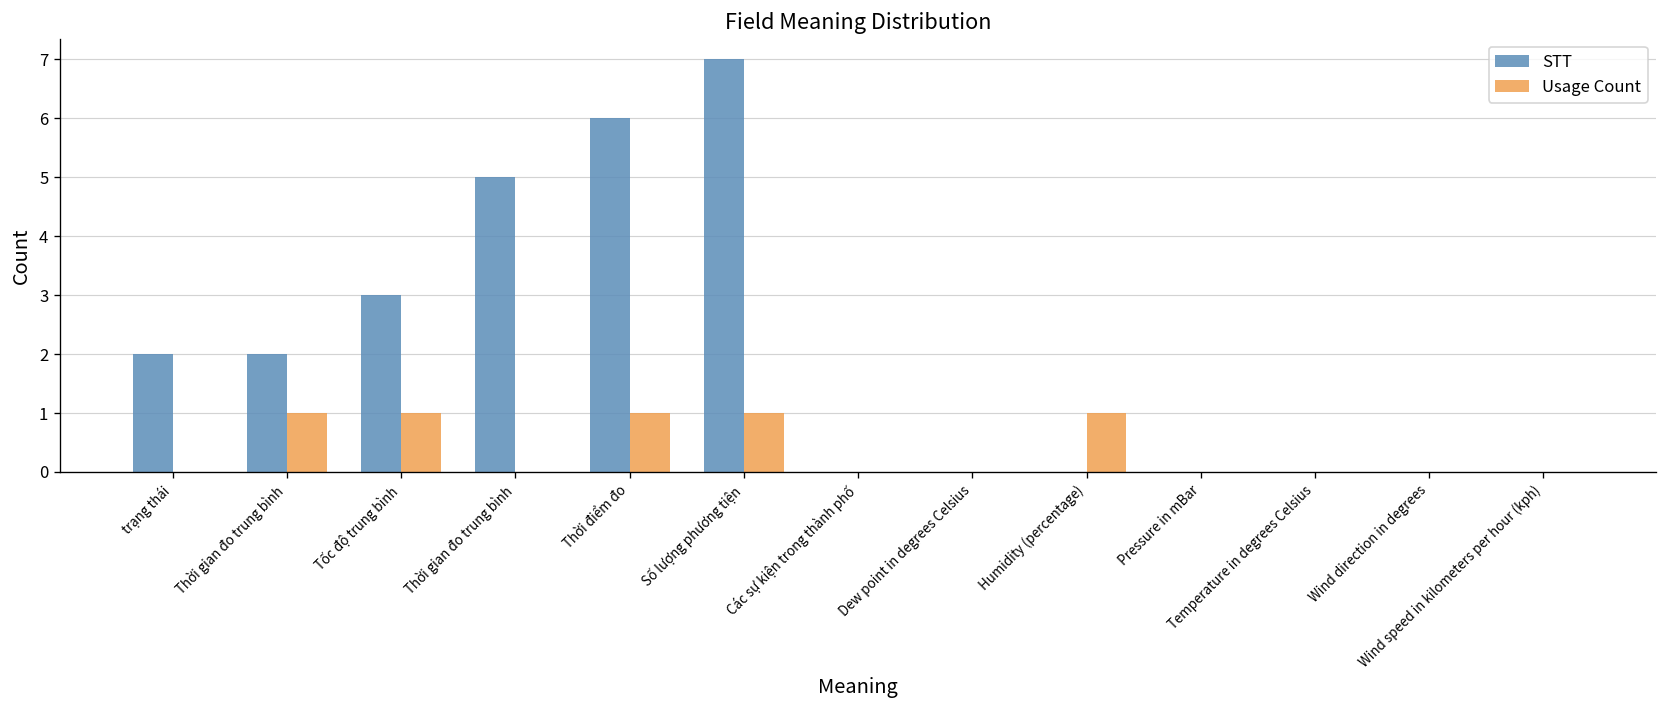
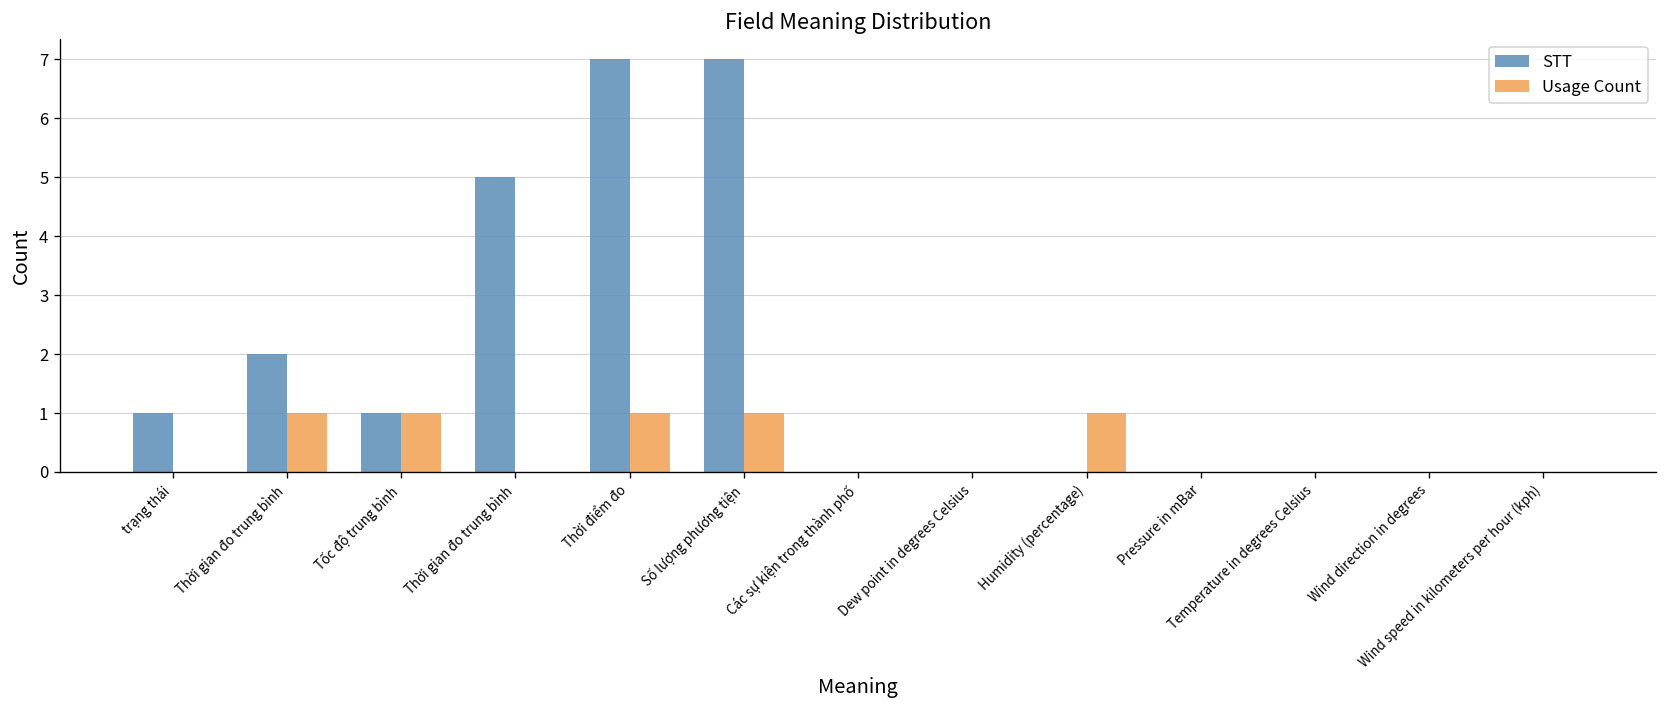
STT, trạng thái: 2 -> 1
STT, Tốc độ trung bình: 3 -> 1
STT, Thời điểm đo: 6 -> 7
